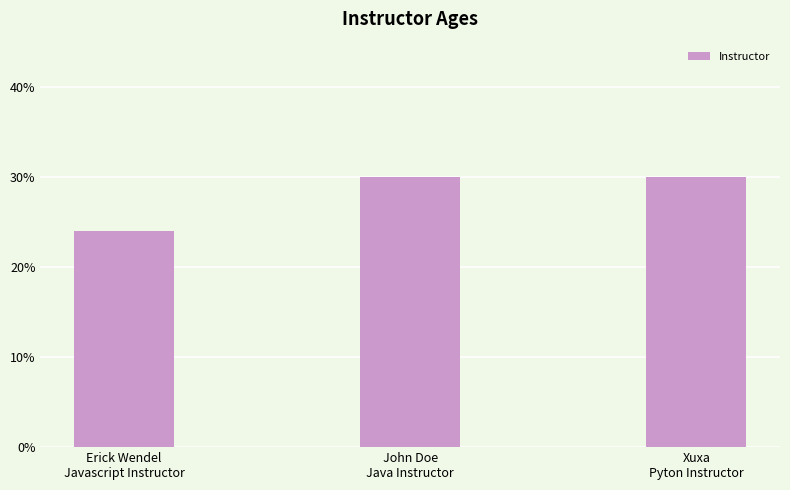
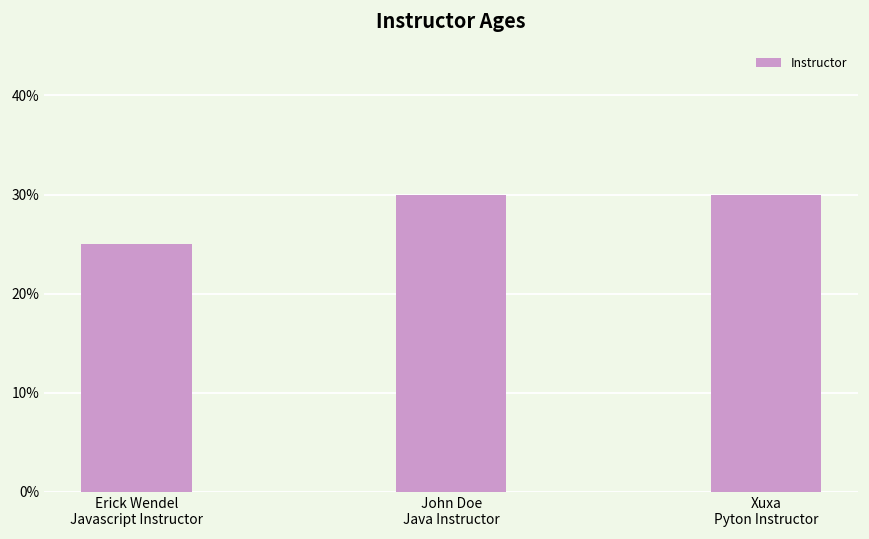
Erick Wendel Javascript Instructor: 24% -> 25%
